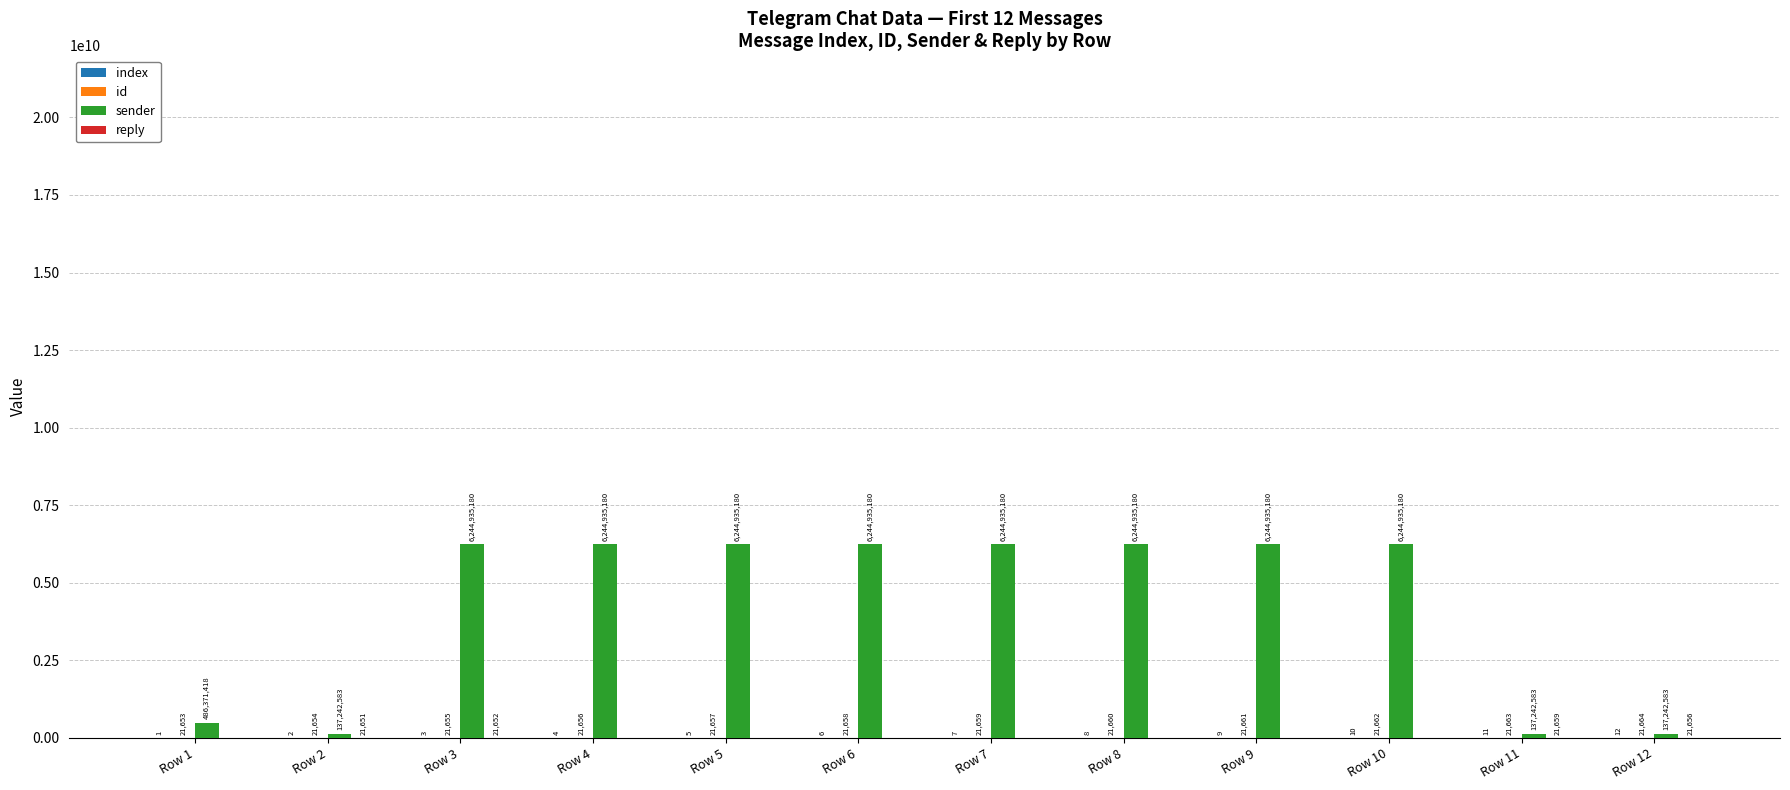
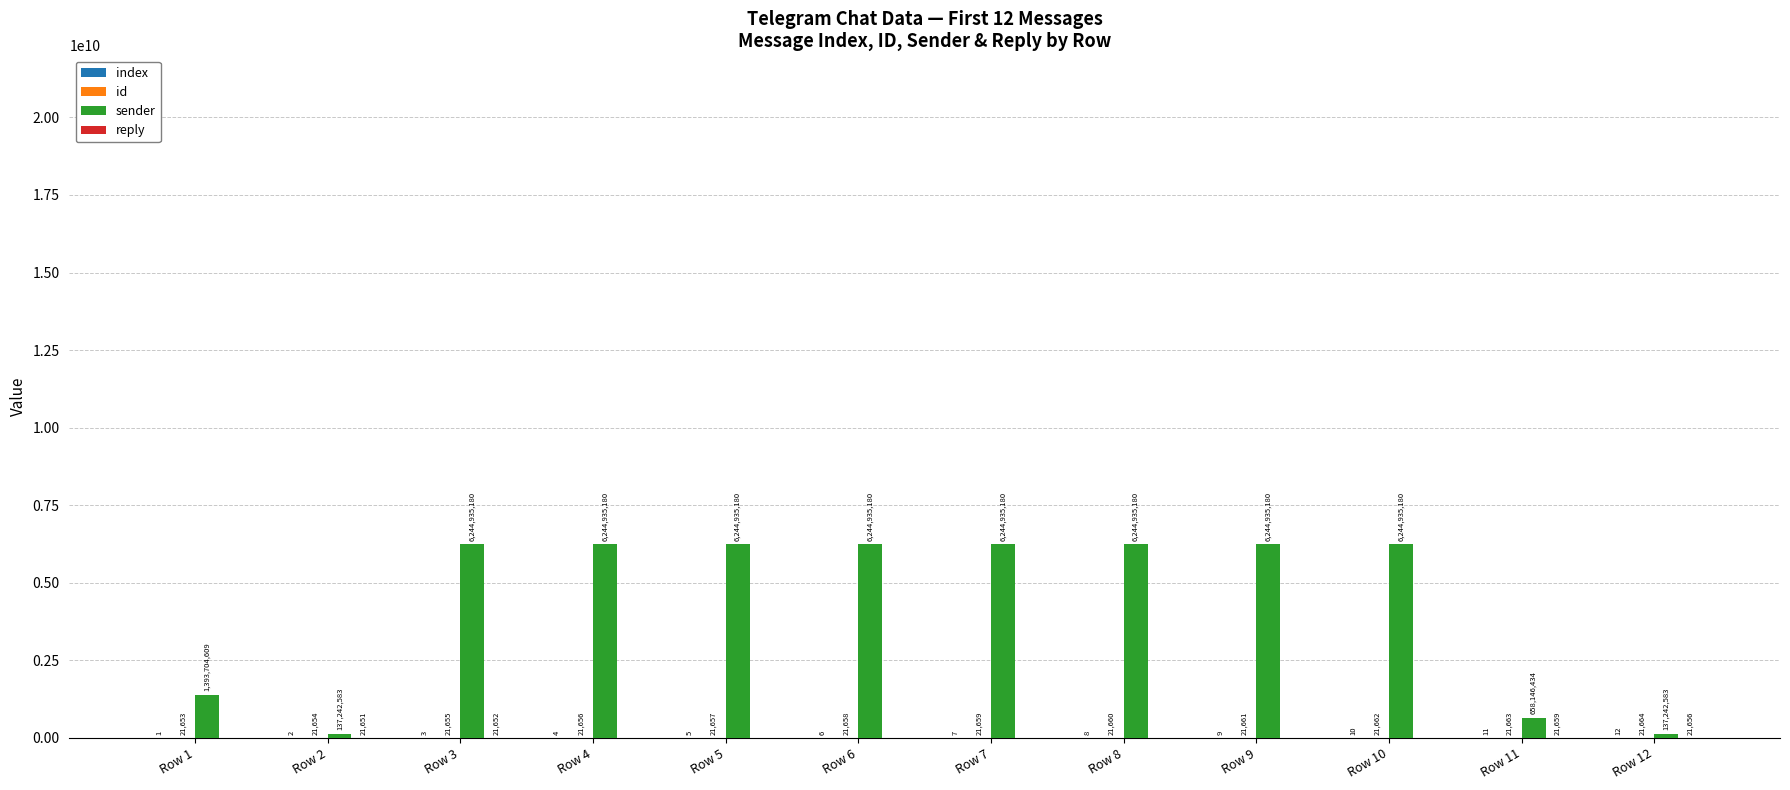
sender, Row 1: 486,371,418 -> 1,393,704,609
sender, Row 11: 137,242,583 -> 658,146,434
